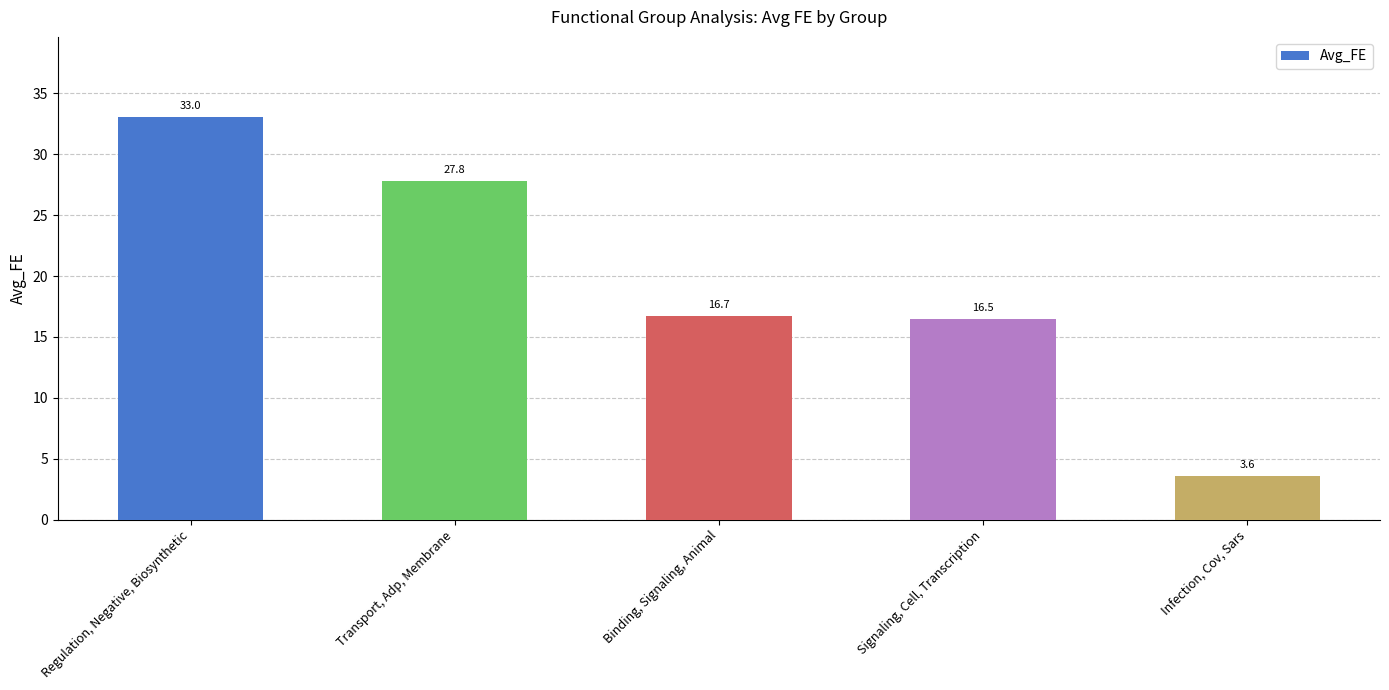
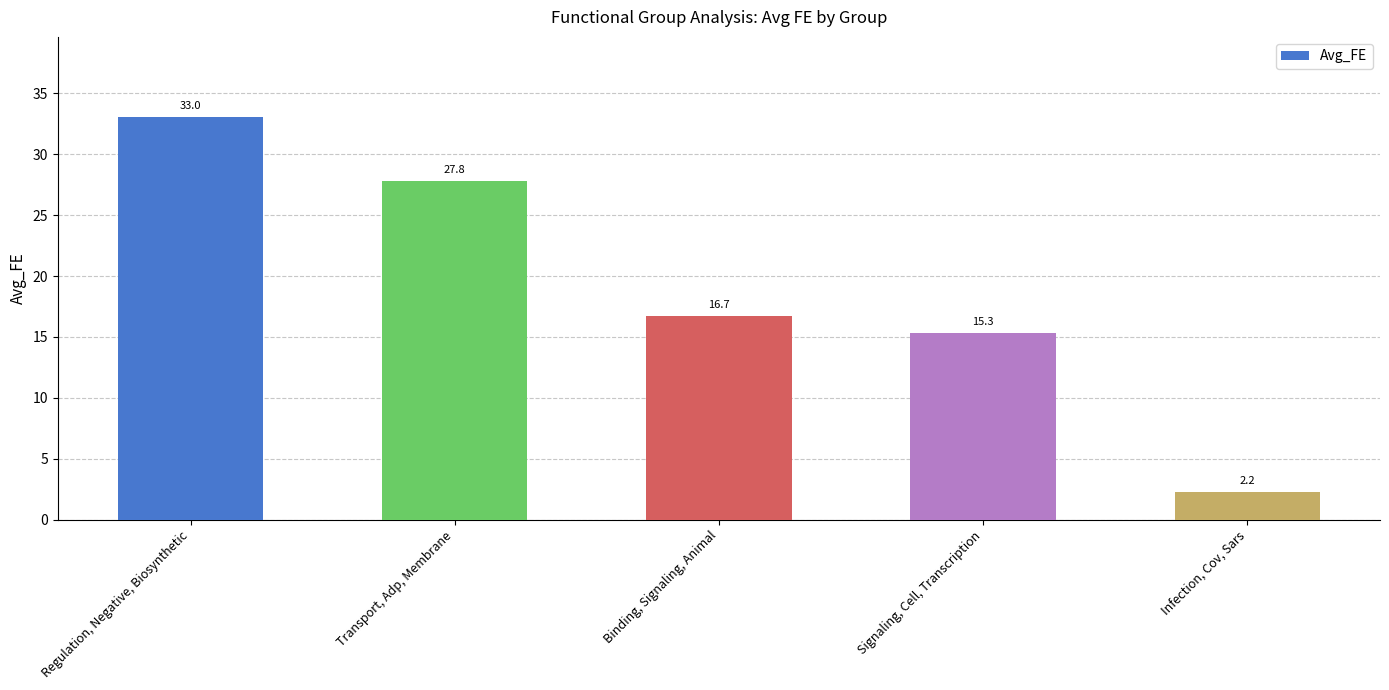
Signaling, Cell, Transcription: 16.5 -> 15.3
Infection, Cov, Sars: 3.6 -> 2.2
